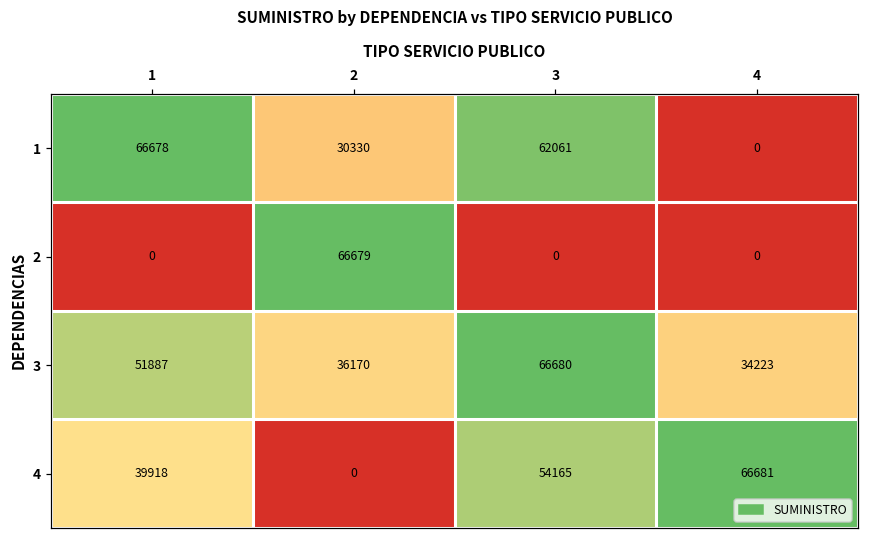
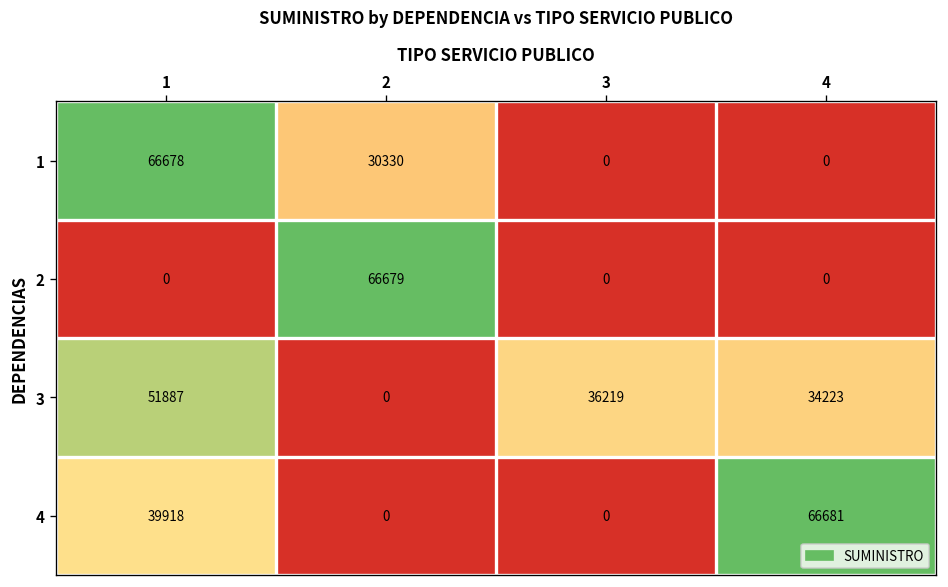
1, 3: 62061 -> 0
3, 2: 36170 -> 0
3, 3: 66680 -> 36219
4, 3: 54165 -> 0
